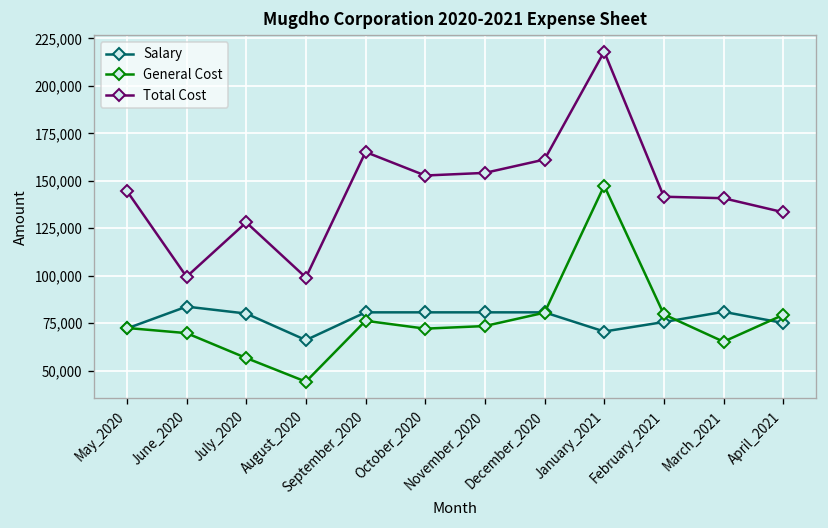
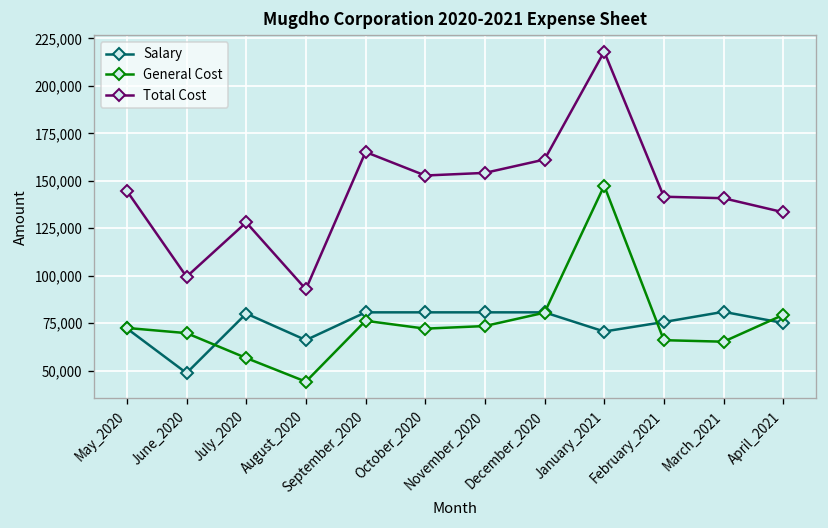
Salary, June_2020: 84,000 -> 49,000
Total Cost, August_2020: 99,000 -> 93,000
General Cost, February_2021: 80,000 -> 66,000
